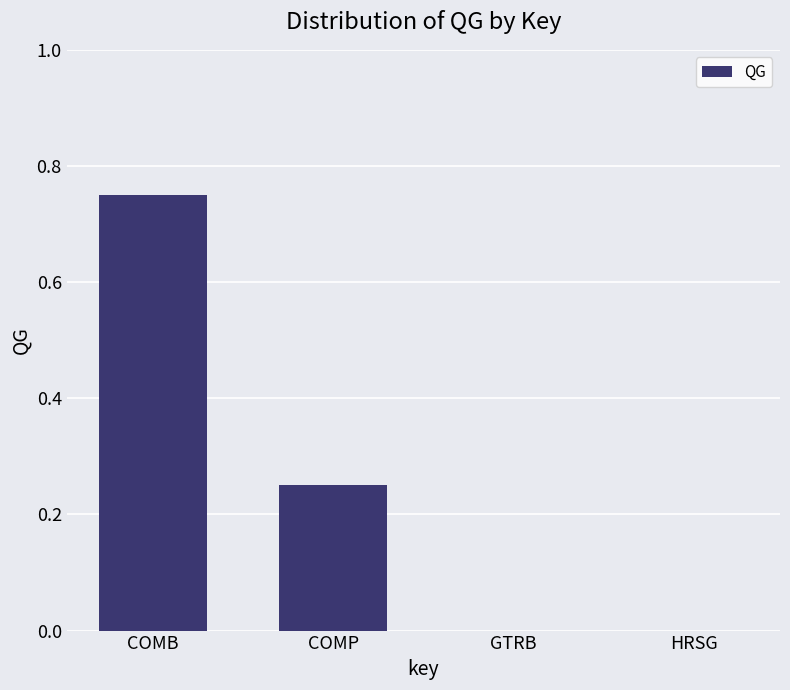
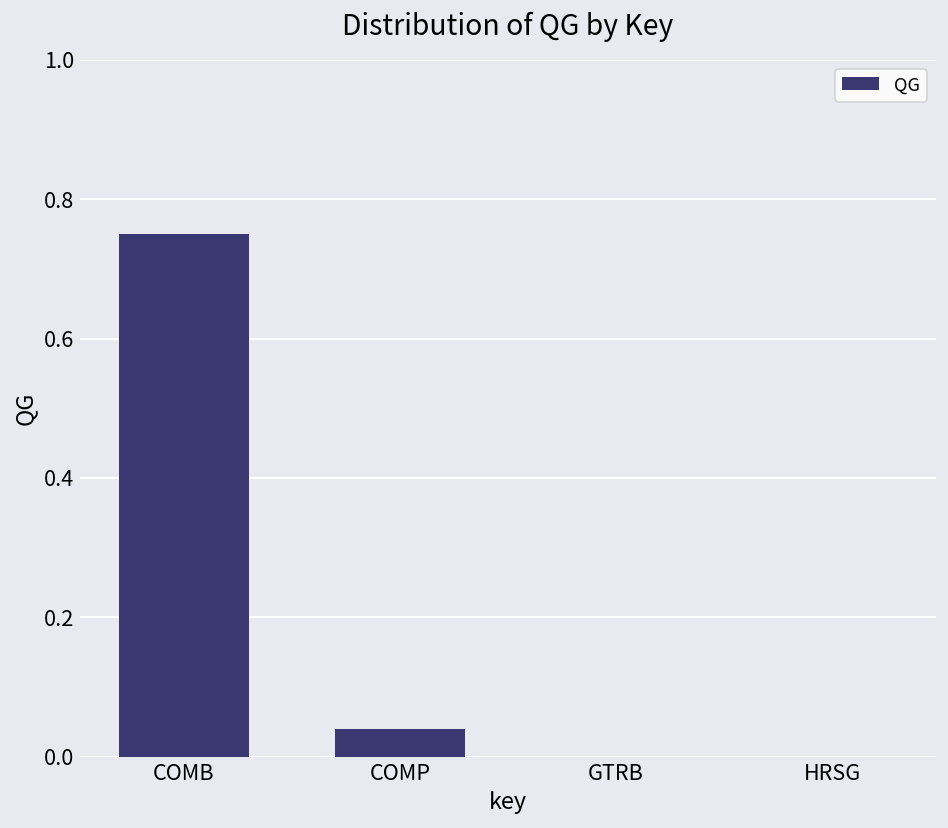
COMP: 0.25 -> 0.04
